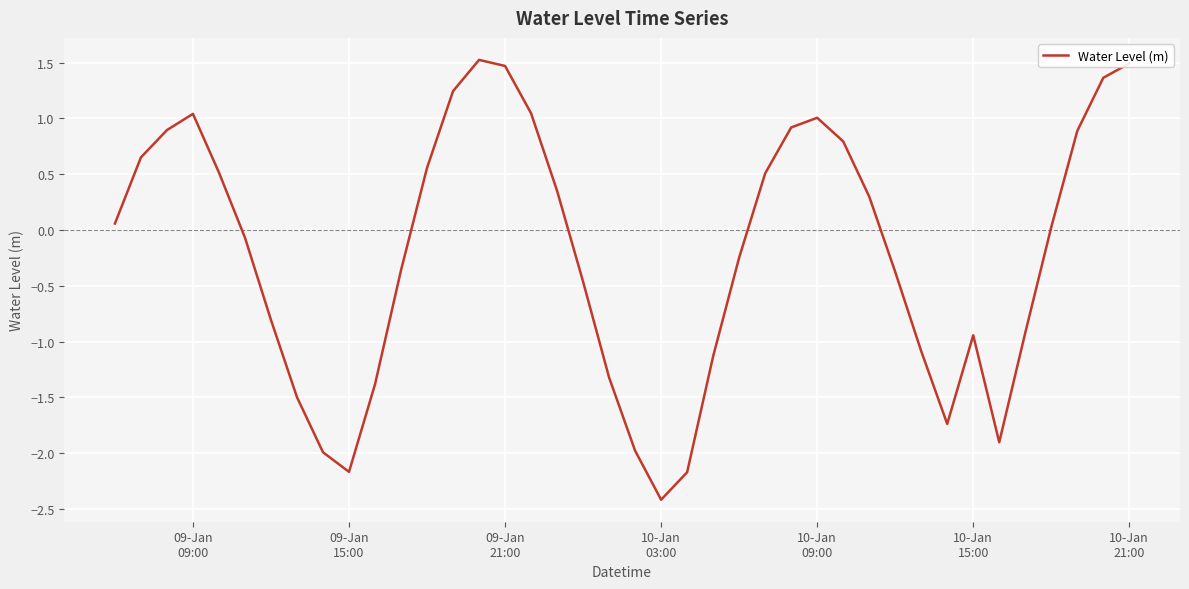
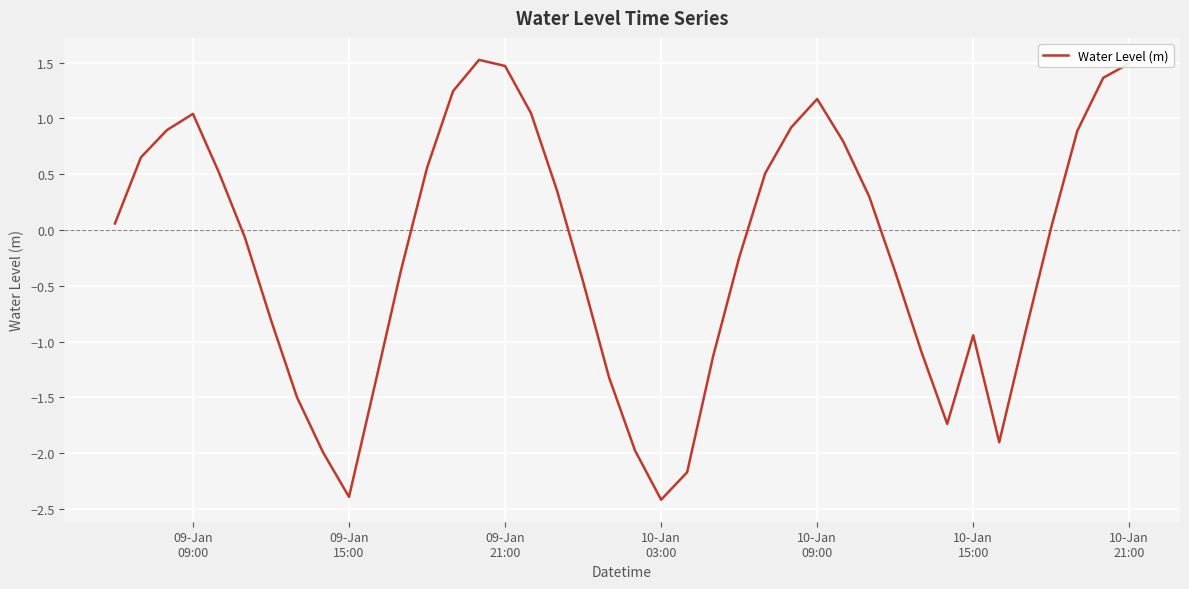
09-Jan 15:00: -2.17 -> -2.39
10-Jan 09:00: 1.01 -> 1.17
